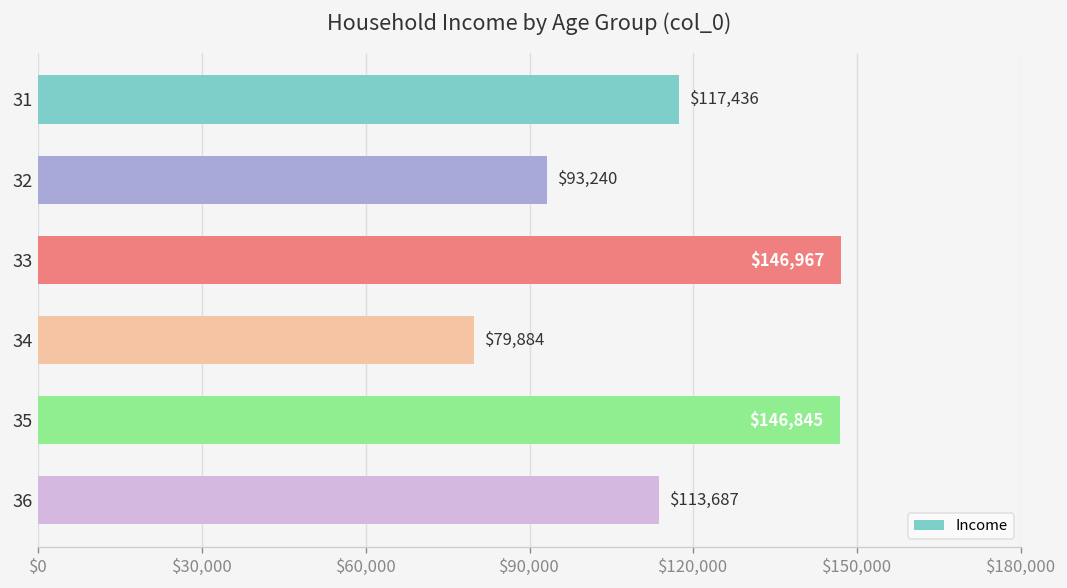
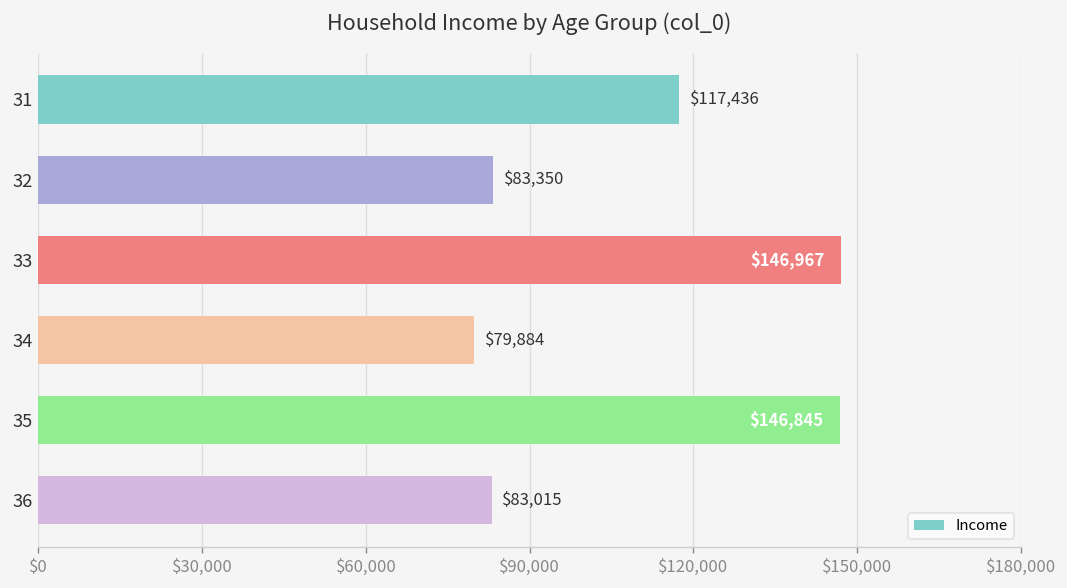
32: $93,240 -> $83,350
36: $113,687 -> $83,015
